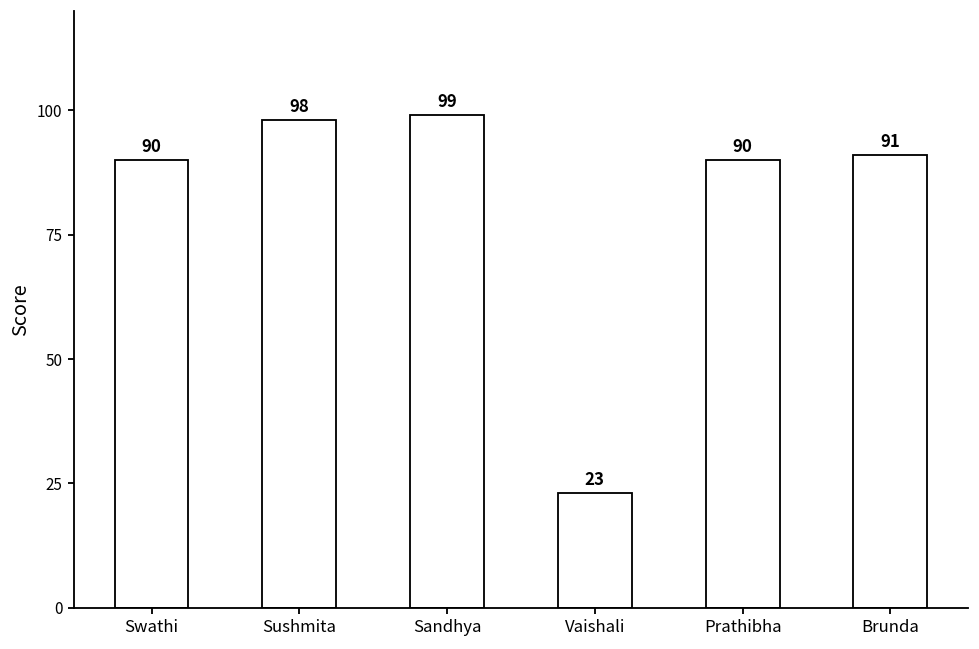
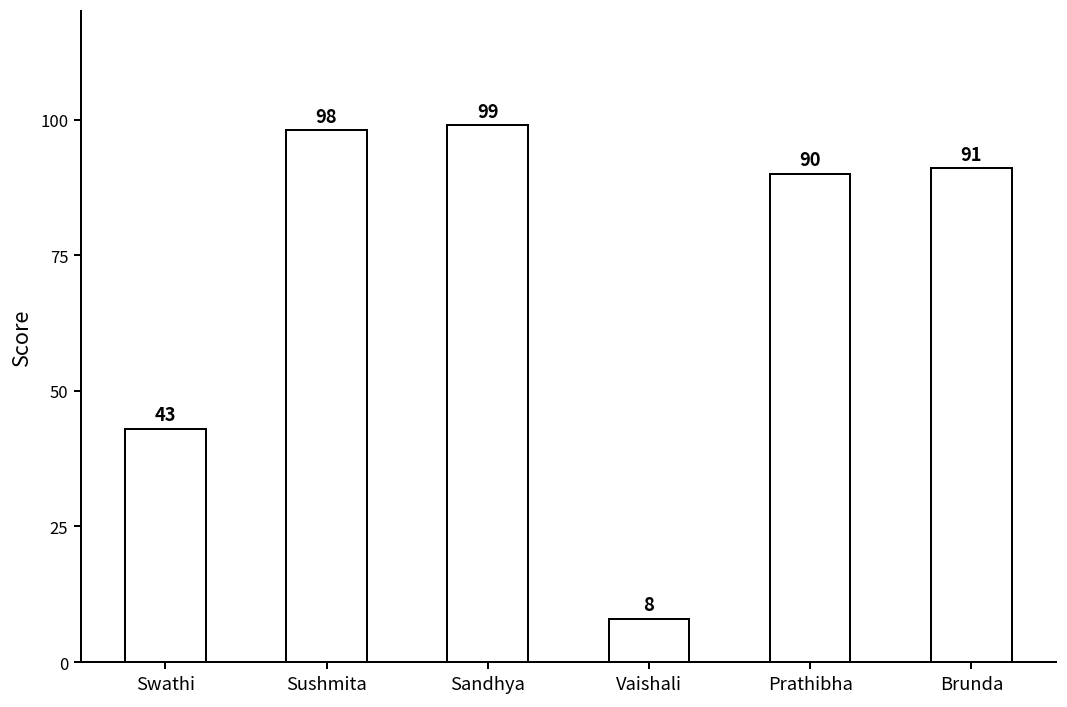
Swathi: 90 -> 43
Vaishali: 23 -> 8
